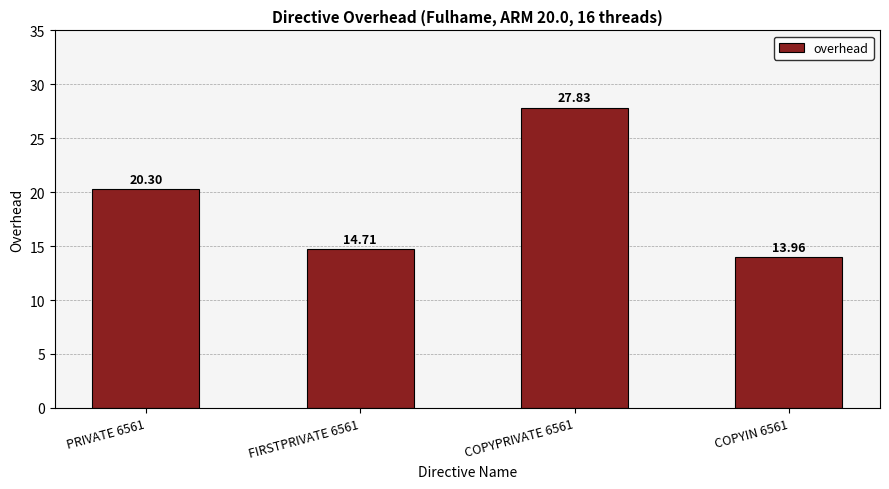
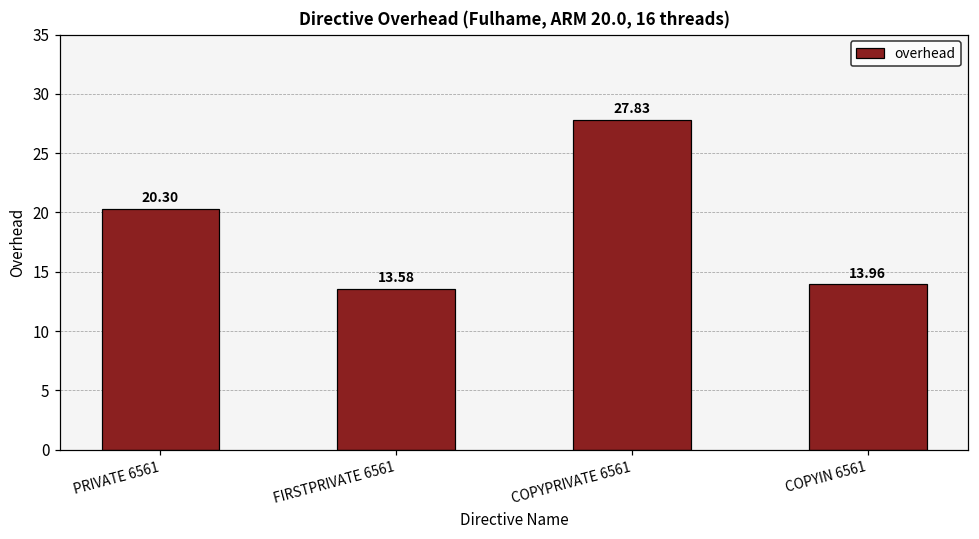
FIRSTPRIVATE 6561: 14.71 -> 13.58
